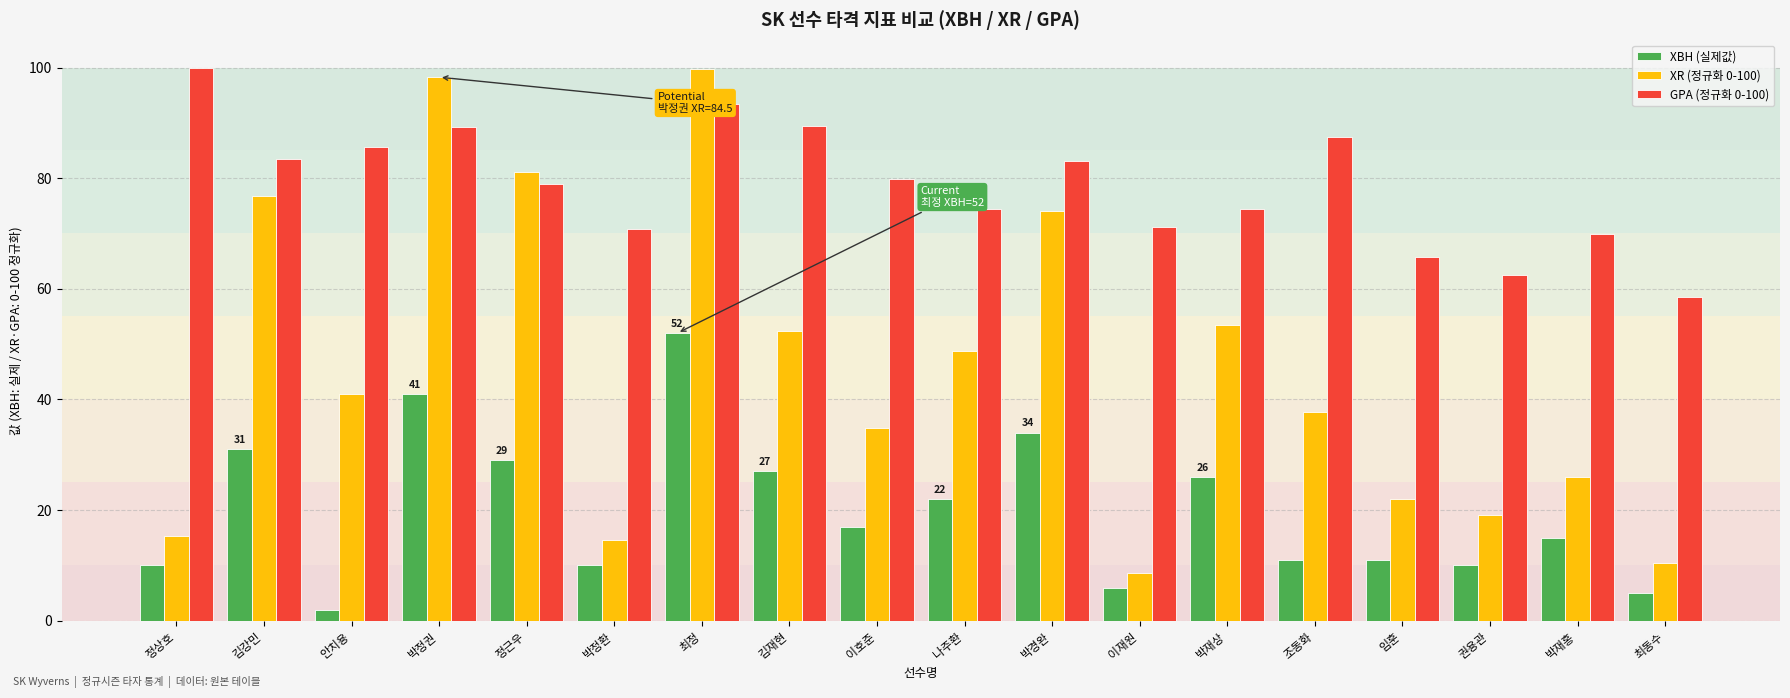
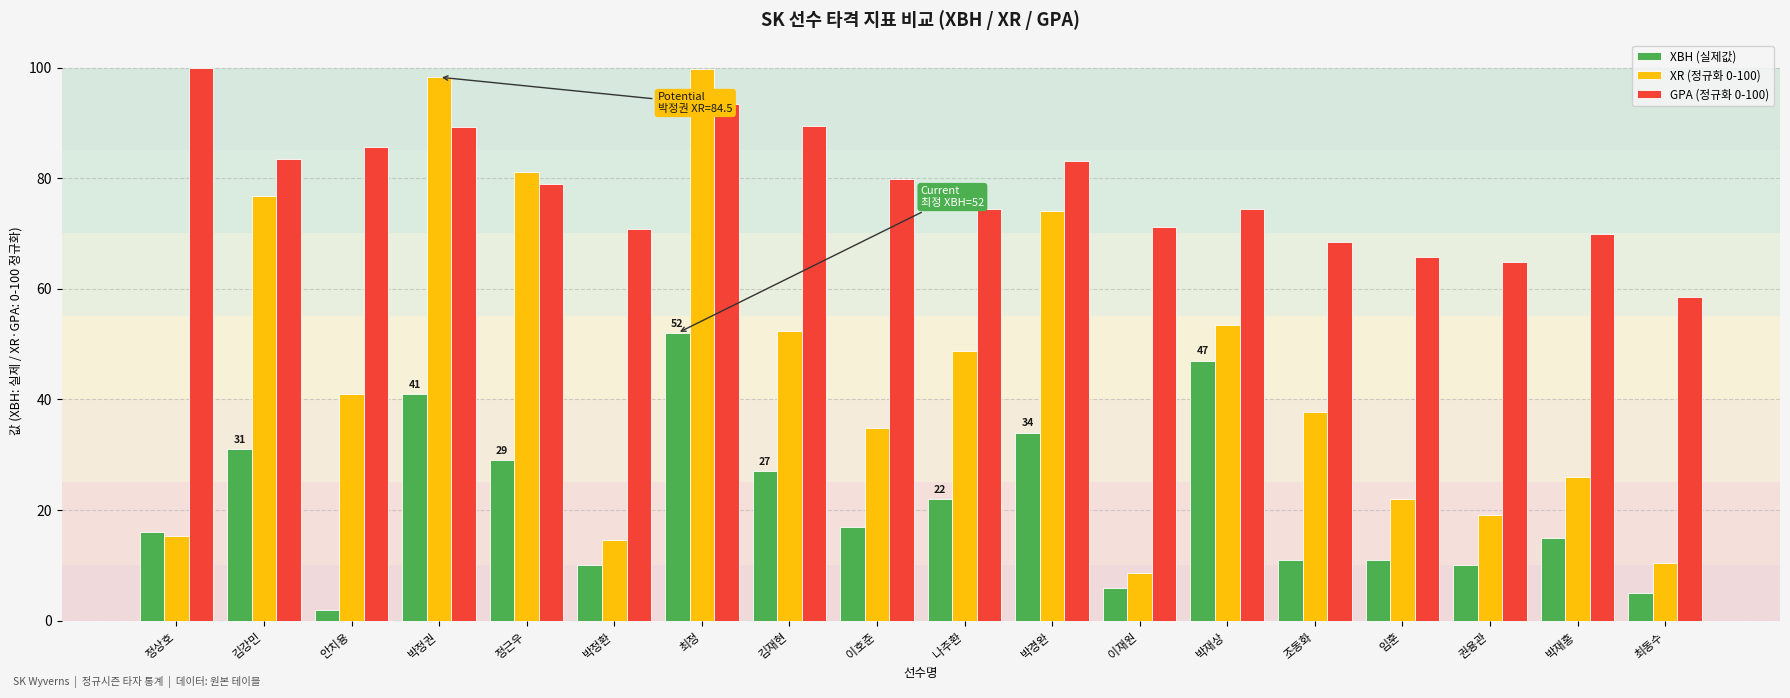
XBH (실제값), 정상호: 10 -> 16
XBH (실제값), 박재상: 26 -> 47
GPA (정규화 0-100), 조동화: 87 -> 68
GPA (정규화 0-100), 권용관: 62 -> 65
